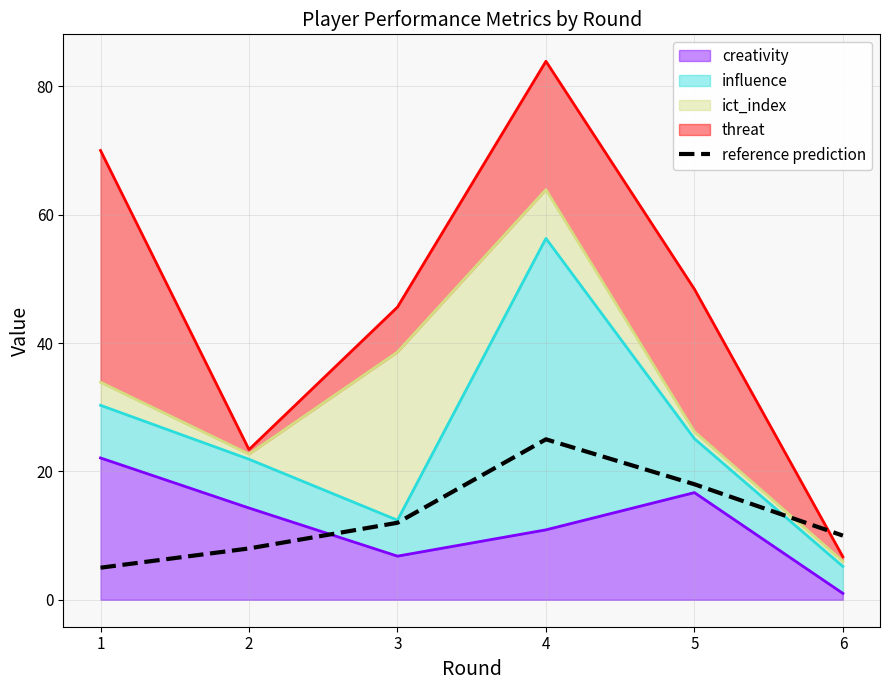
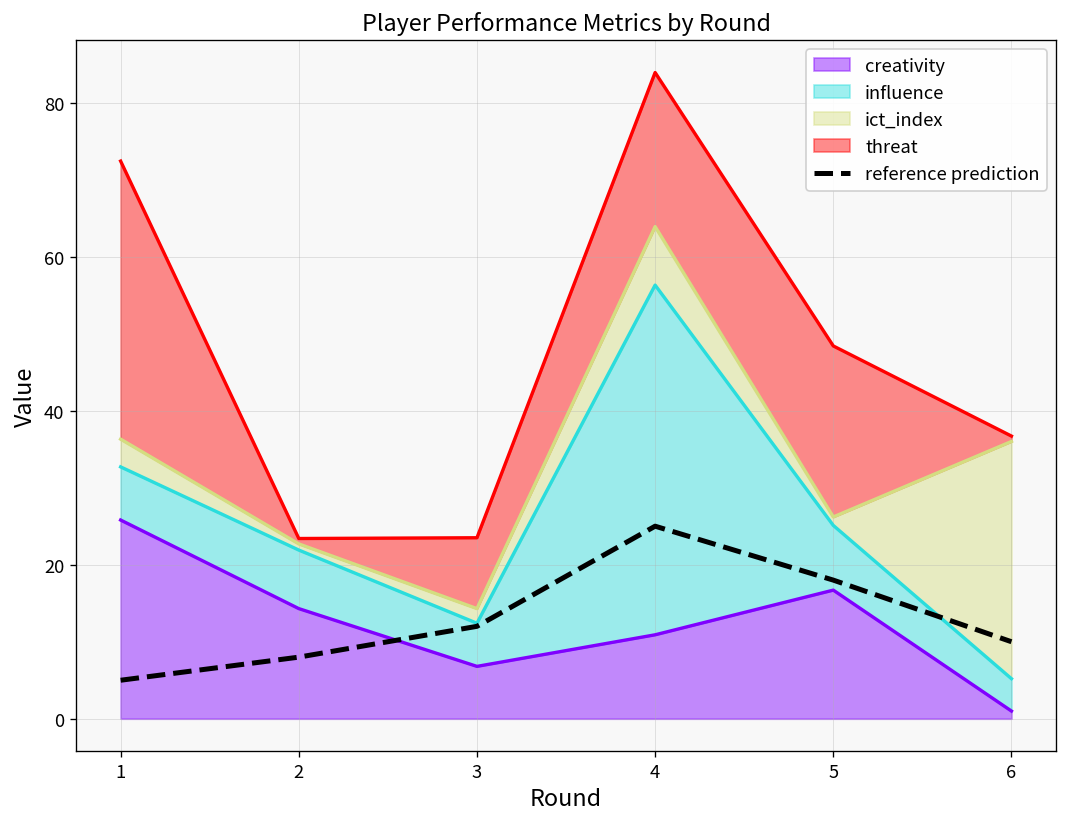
creativity, 1: 22 -> 26
influence, 1: 8 -> 7
ict_index, 3: 26 -> 2
threat, 3: 7 -> 9
ict_index, 6: 1 -> 31
